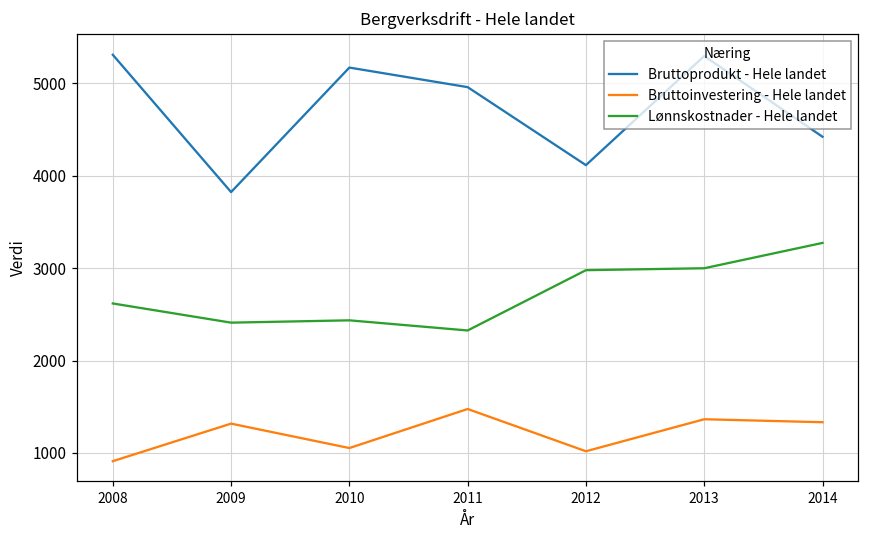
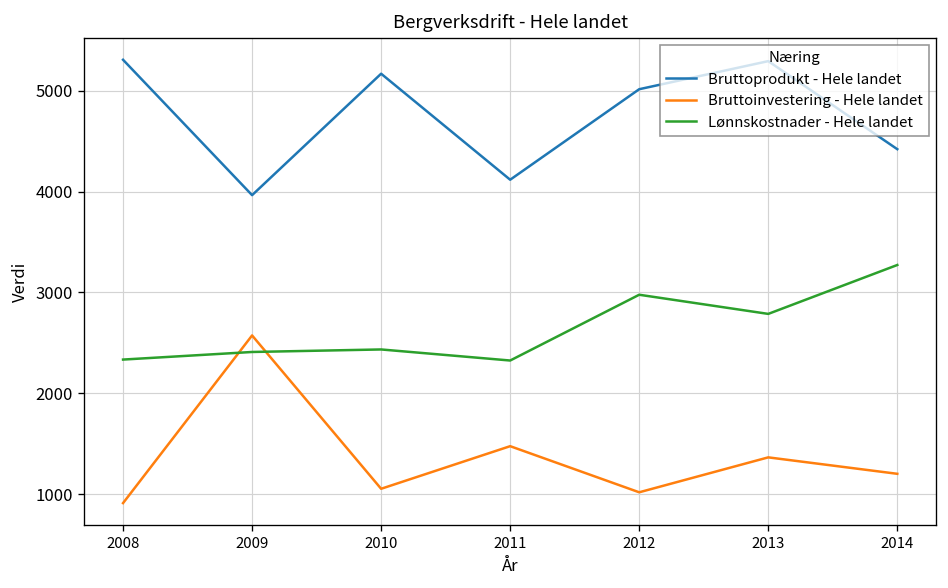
Lønnskostnader - Hele landet, 2008: 2600 -> 2300
Bruttoprodukt - Hele landet, 2009: 3800 -> 4000
Bruttoinvestering - Hele landet, 2009: 1300 -> 2600
Bruttoprodukt - Hele landet, 2011: 5000 -> 4100
Bruttoprodukt - Hele landet, 2012: 4100 -> 5000
Lønnskostnader - Hele landet, 2013: 3000 -> 2800
Bruttoinvestering - Hele landet, 2014: 1300 -> 1200
